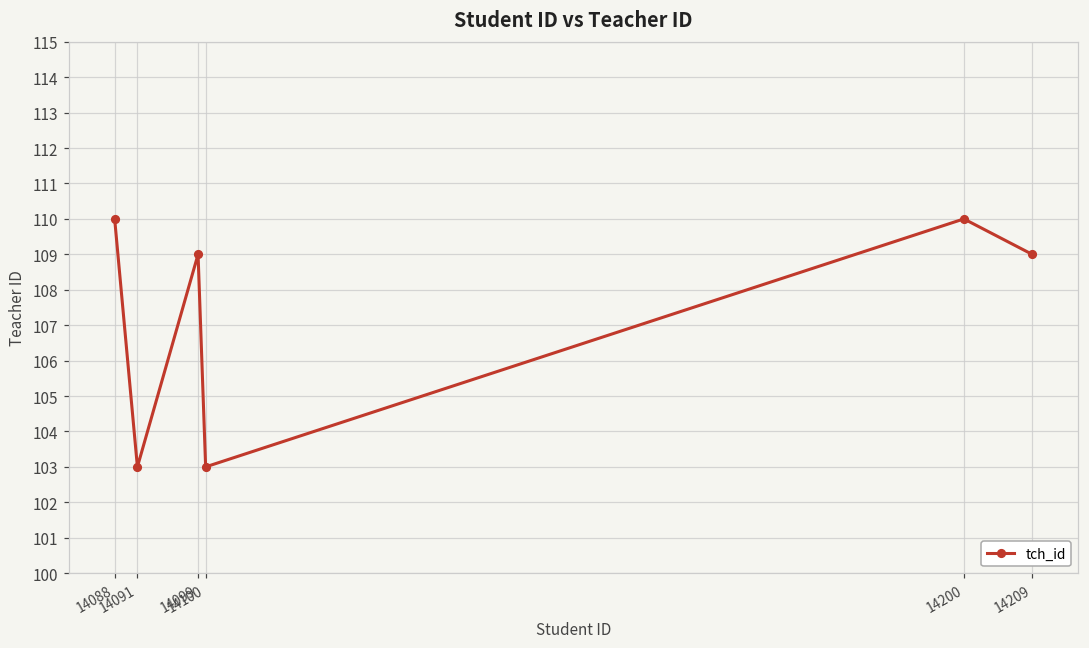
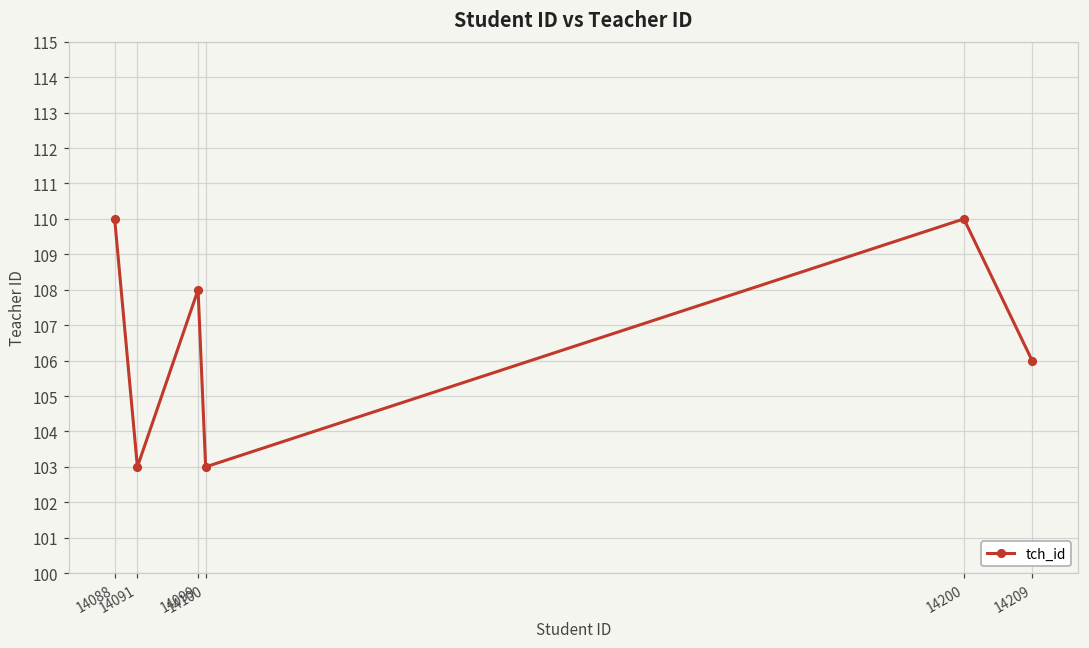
14099: 109 -> 108
14209: 109 -> 106
